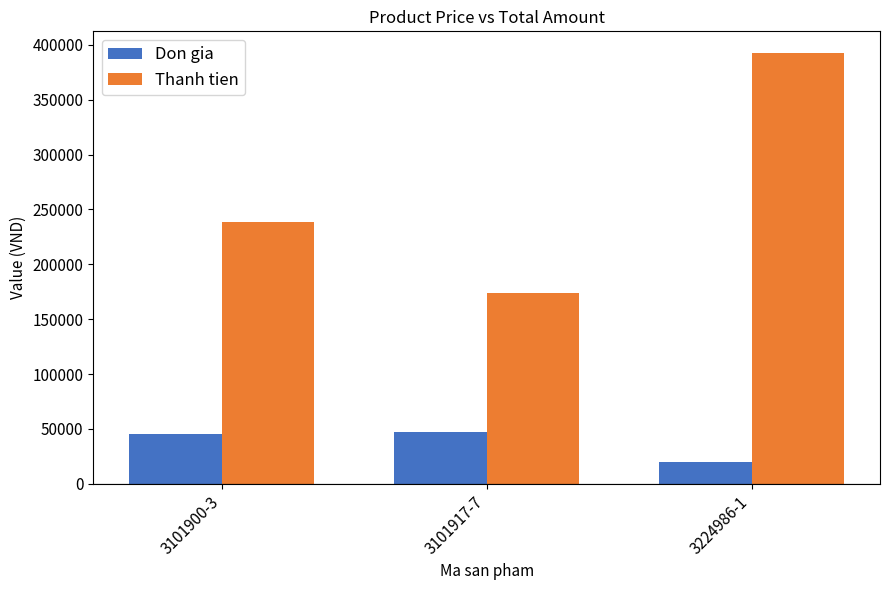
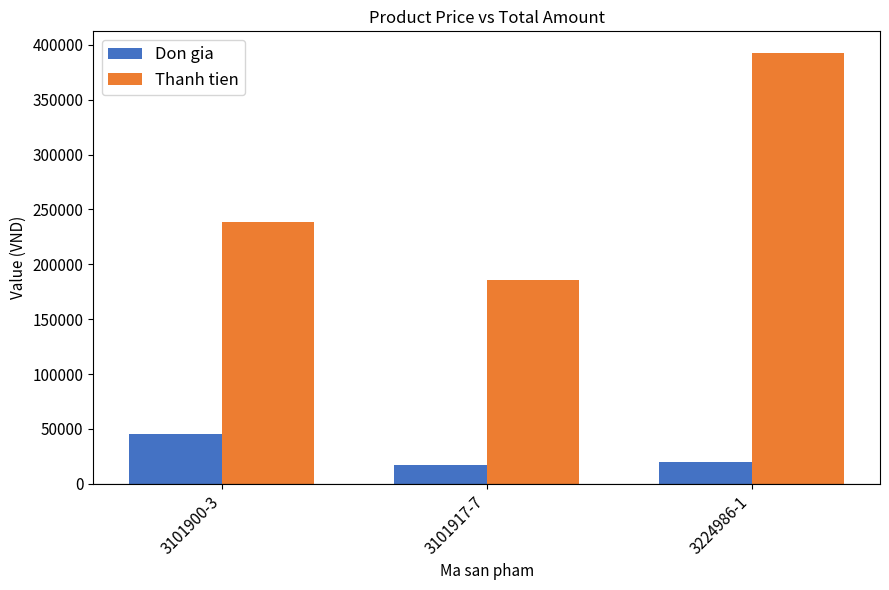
Don gia, 3101917-7: 47000 -> 17000
Thanh tien, 3101917-7: 173000 -> 186000
